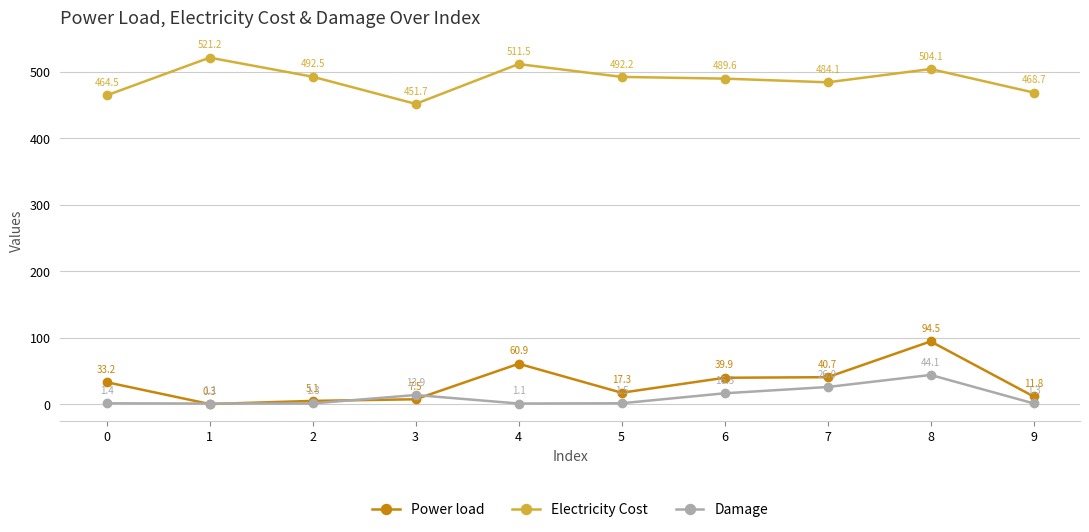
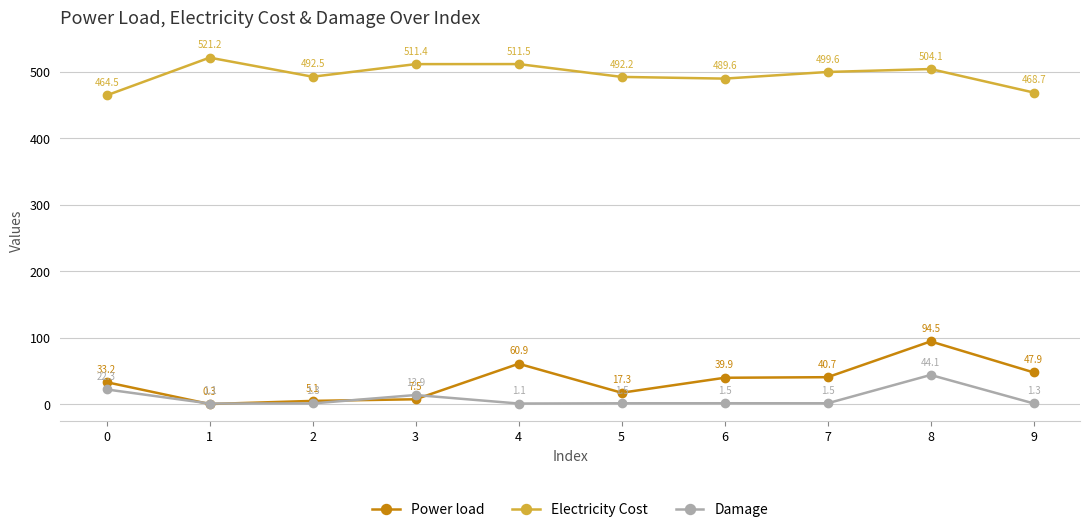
Damage, 0: 1.4 -> 22.3
Electricity Cost, 3: 451.7 -> 511.4
Damage, 6: 16.5 -> 1.5
Electricity Cost, 7: 484.1 -> 499.6
Damage, 7: 26.0 -> 1.5
Power load, 9: 11.8 -> 47.9
